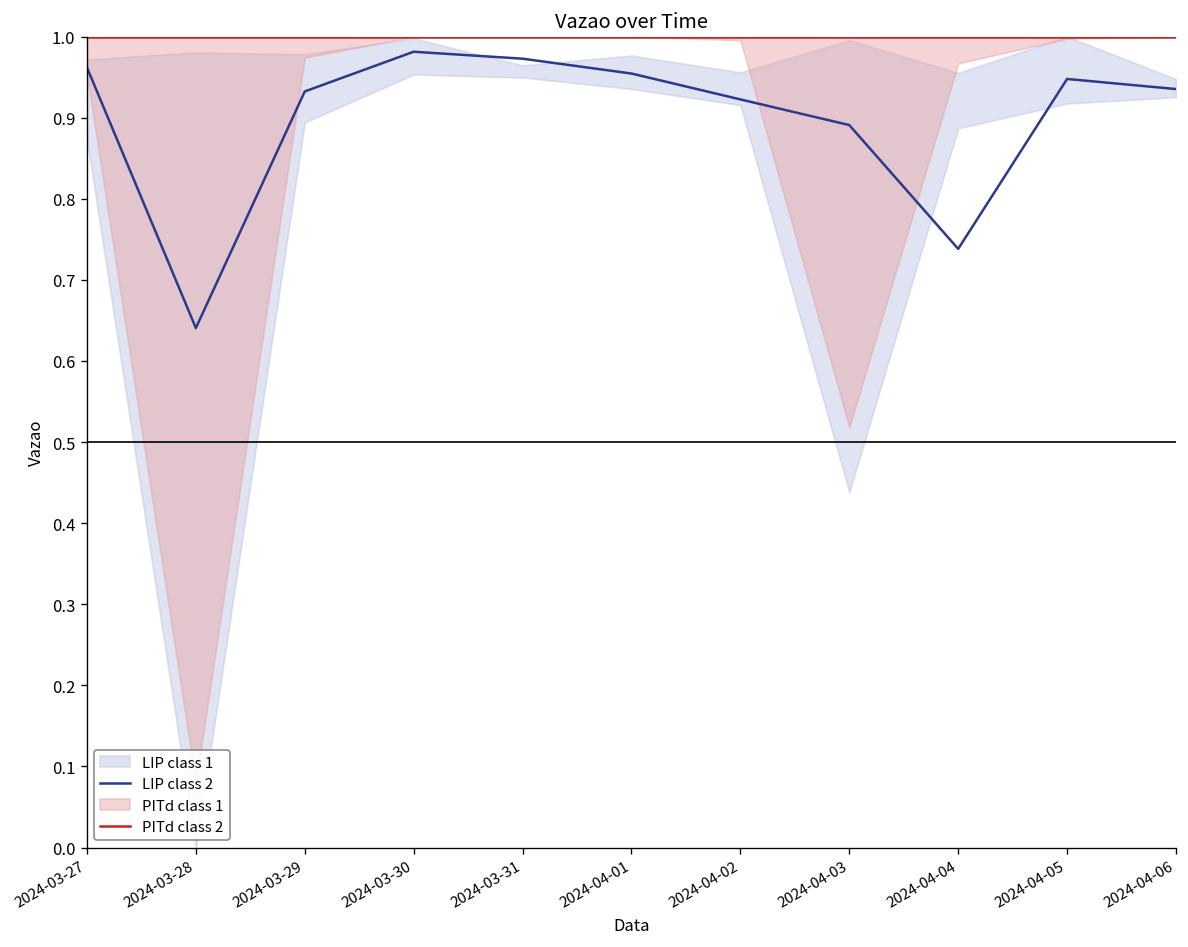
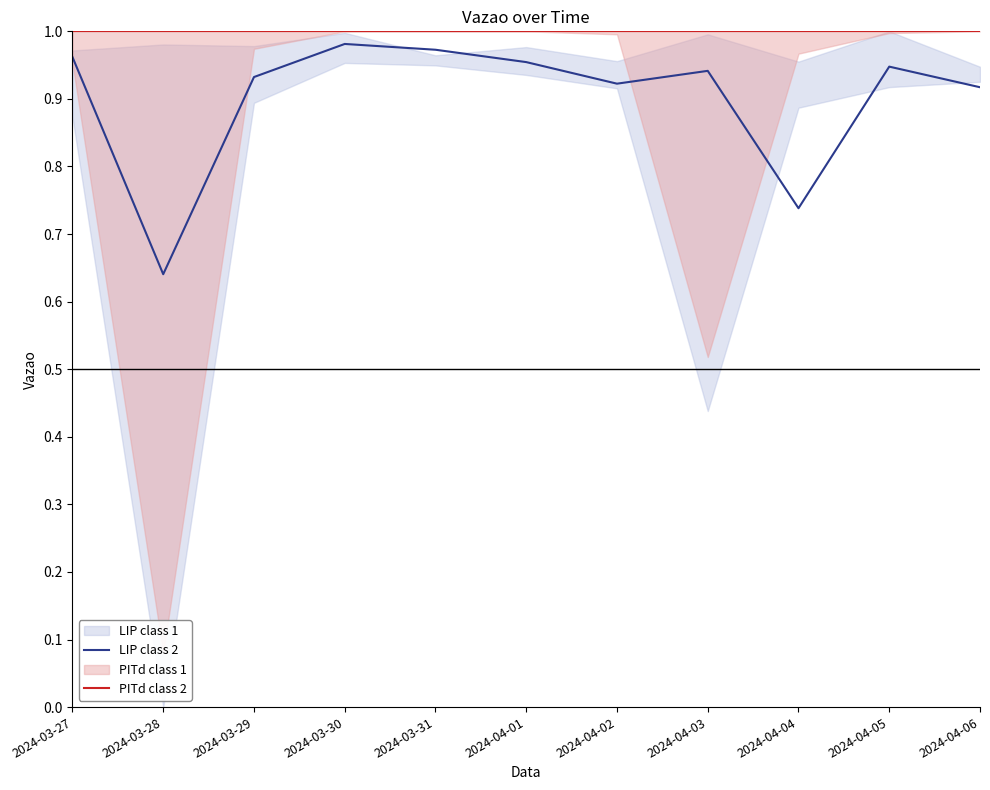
LIP class 2, 2024-04-03: 0.89 -> 0.94
LIP class 2, 2024-04-06: 0.94 -> 0.92
